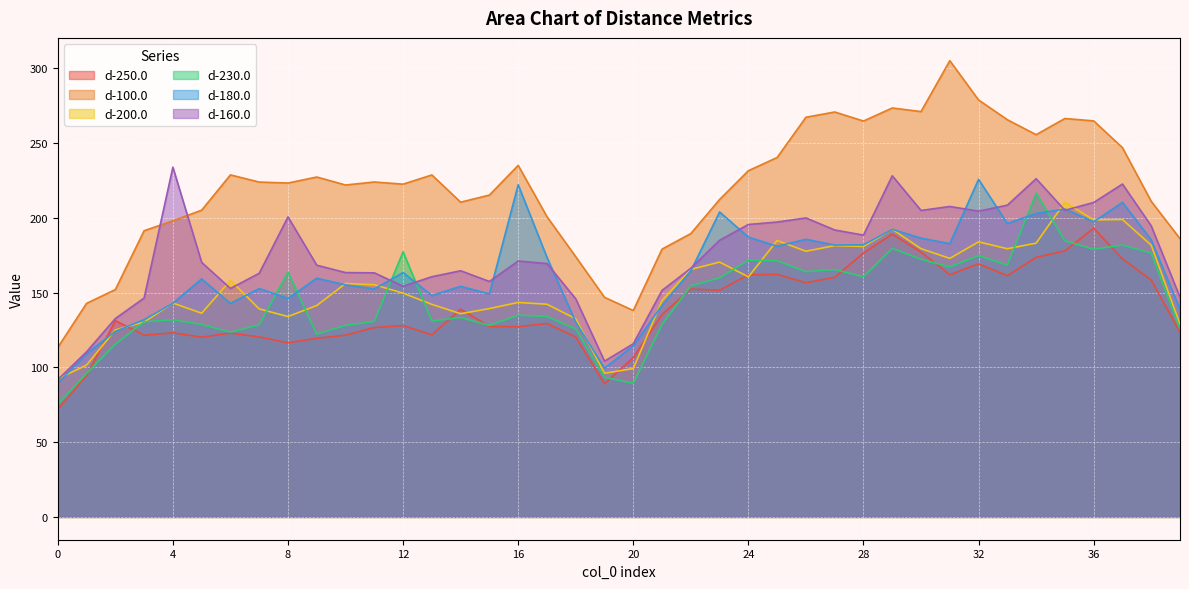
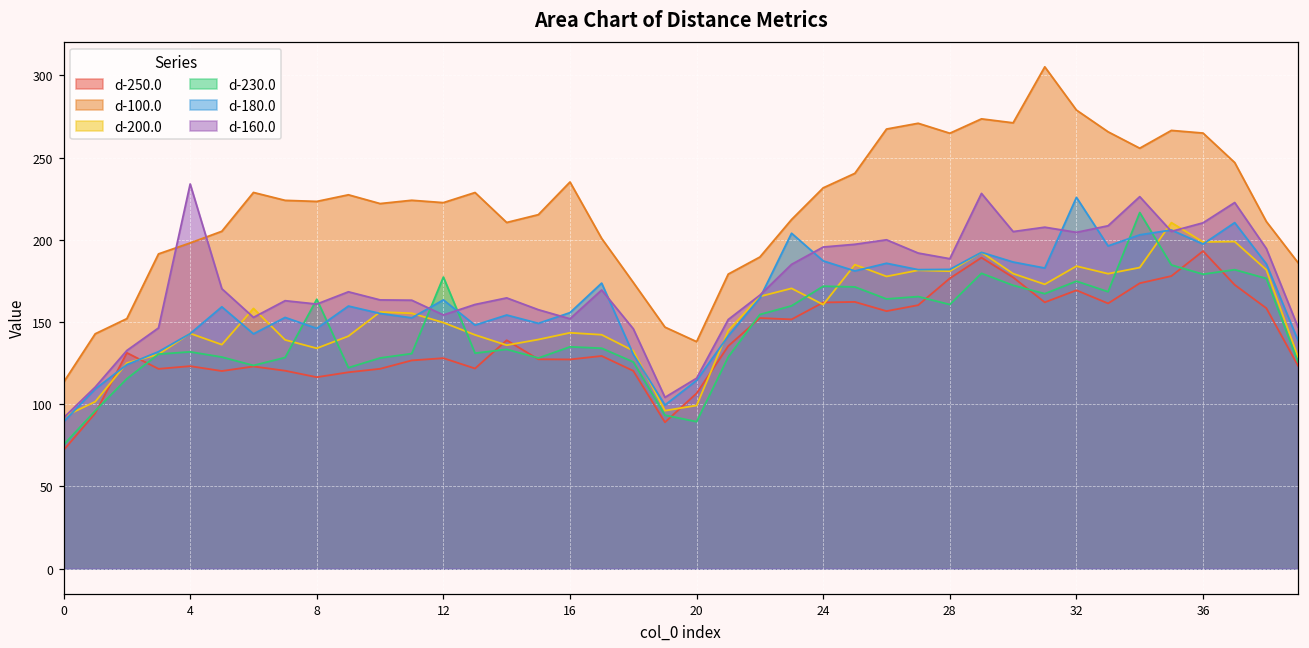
d-160.0, 8: 201 -> 161
d-180.0, 16: 222 -> 156
d-160.0, 16: 171 -> 152
